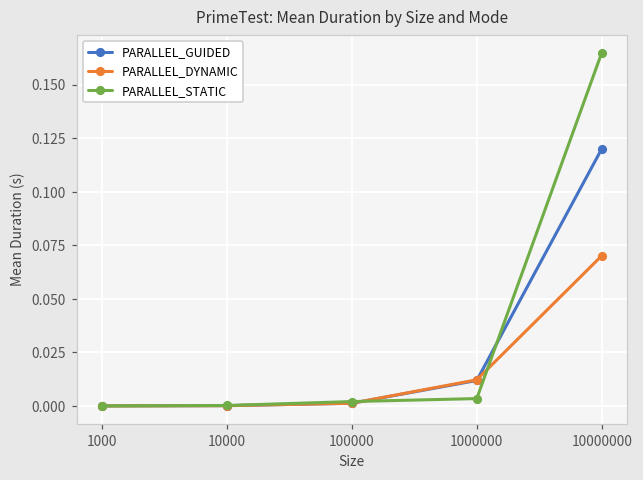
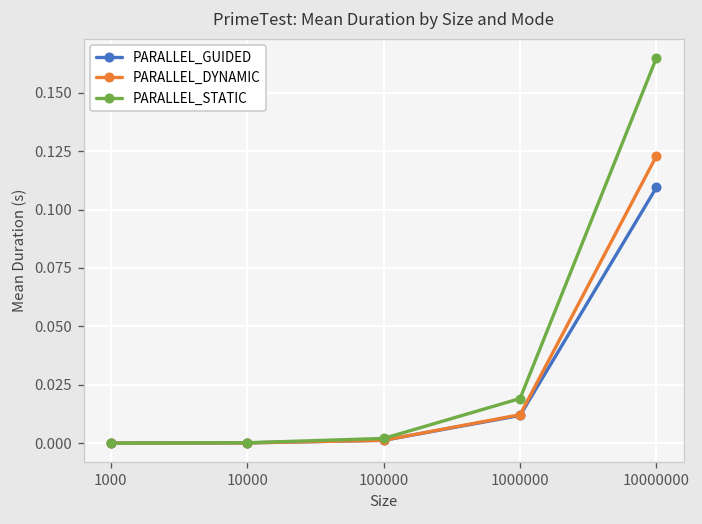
PARALLEL_STATIC, 1000000: 0.003 -> 0.019
PARALLEL_GUIDED, 10000000: 0.120 -> 0.109
PARALLEL_DYNAMIC, 10000000: 0.070 -> 0.123
